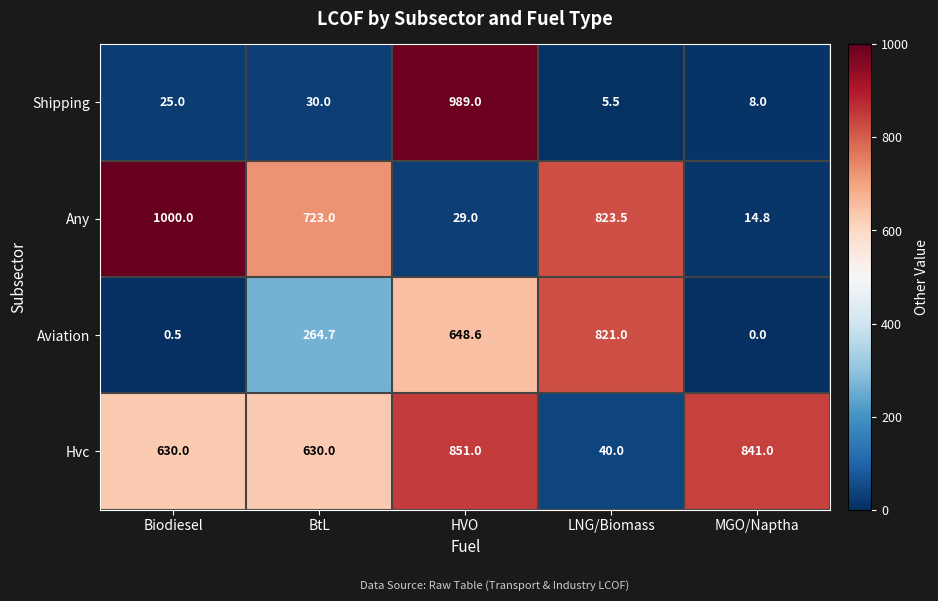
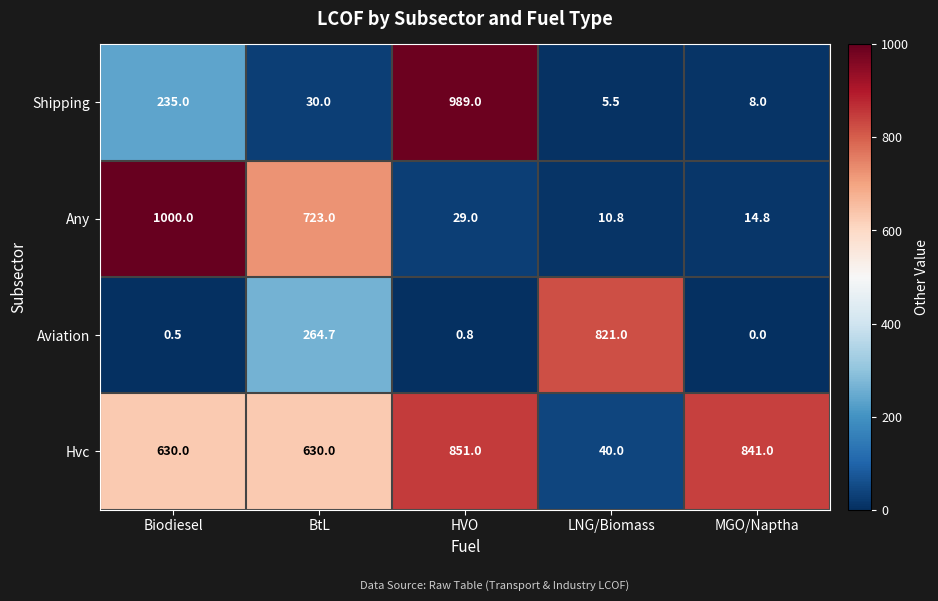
Shipping, Biodiesel: 25.0 -> 235.0
Any, LNG/Biomass: 823.5 -> 10.8
Aviation, HVO: 648.6 -> 0.8
